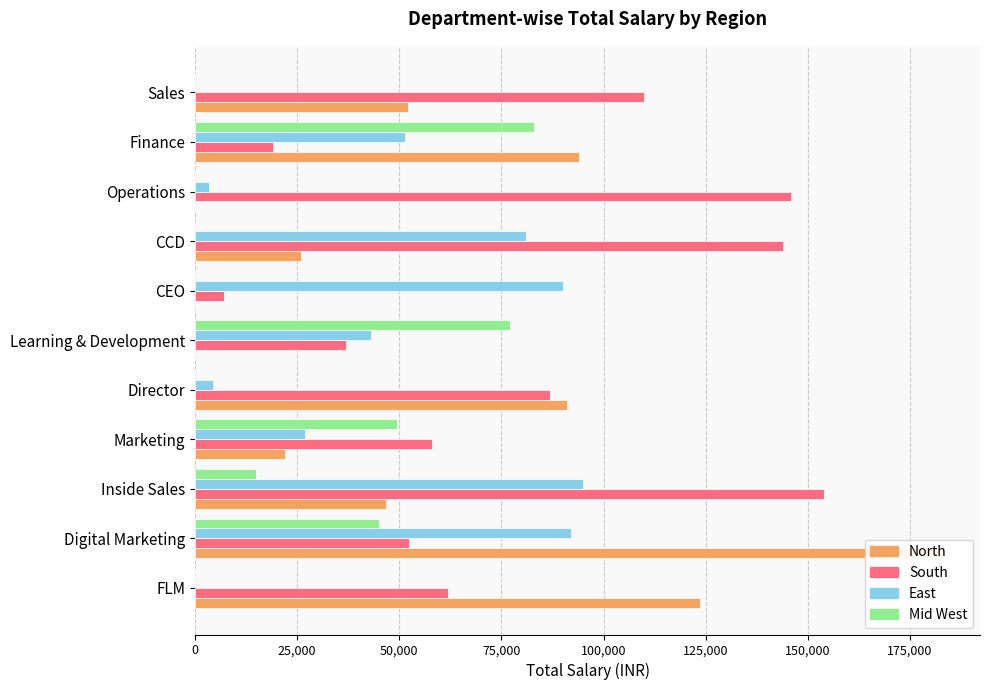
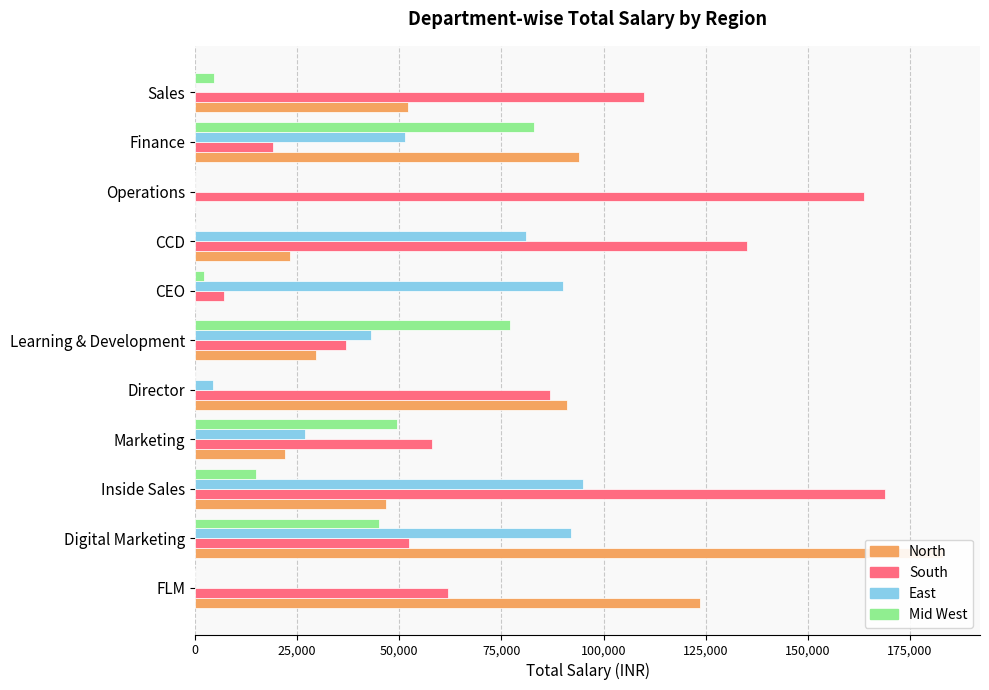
Mid West, Sales: 0 -> 5,000
East, Operations: 4,000 -> 0
South, Operations: 146,000 -> 164,000
South, CCD: 144,000 -> 135,000
North, CCD: 26,000 -> 23,000
Mid West, CEO: 0 -> 2,000
North, Learning & Development: 0 -> 30,000
South, Inside Sales: 154,000 -> 169,000
